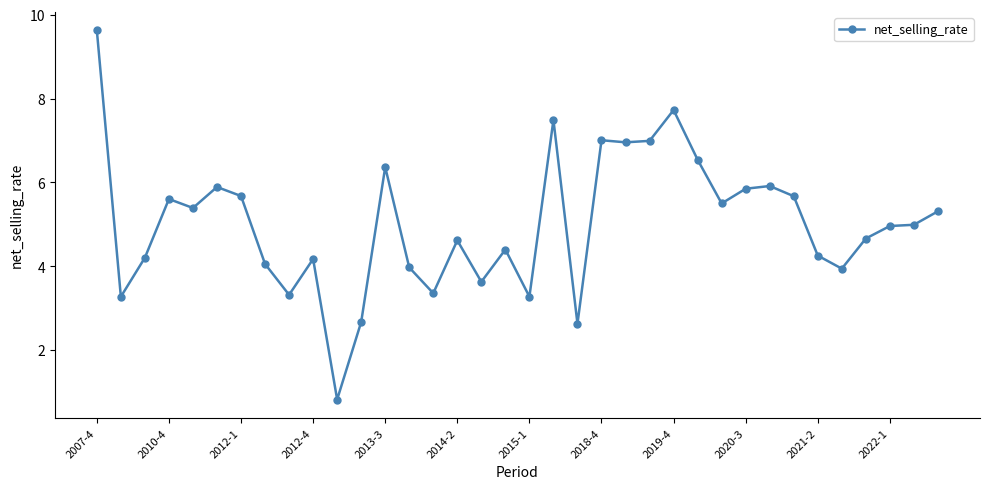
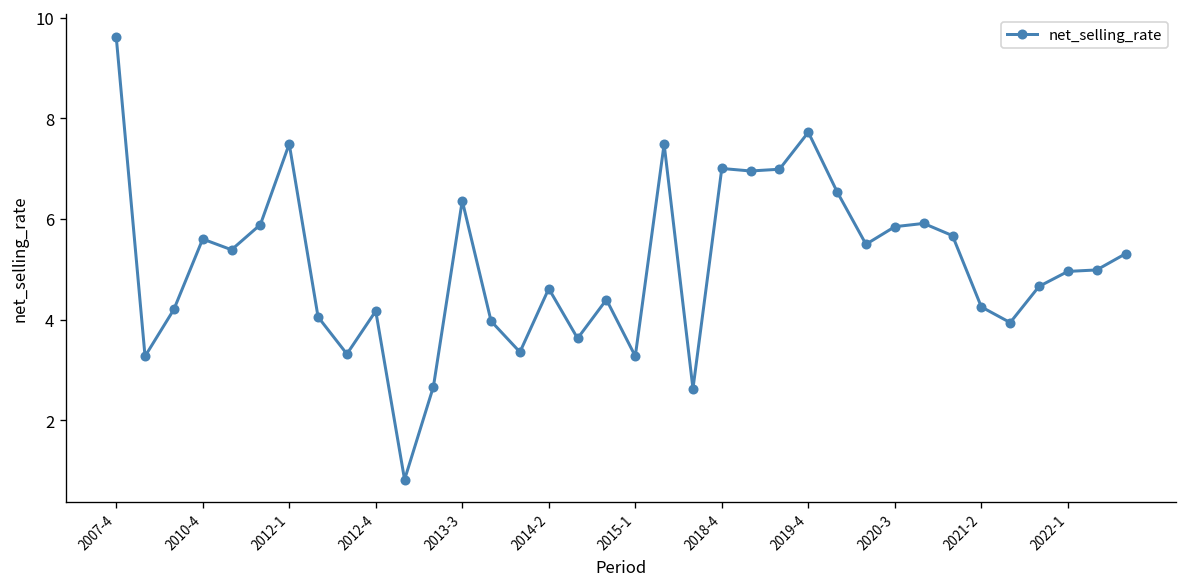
2012-1: 5.7 -> 7.5
